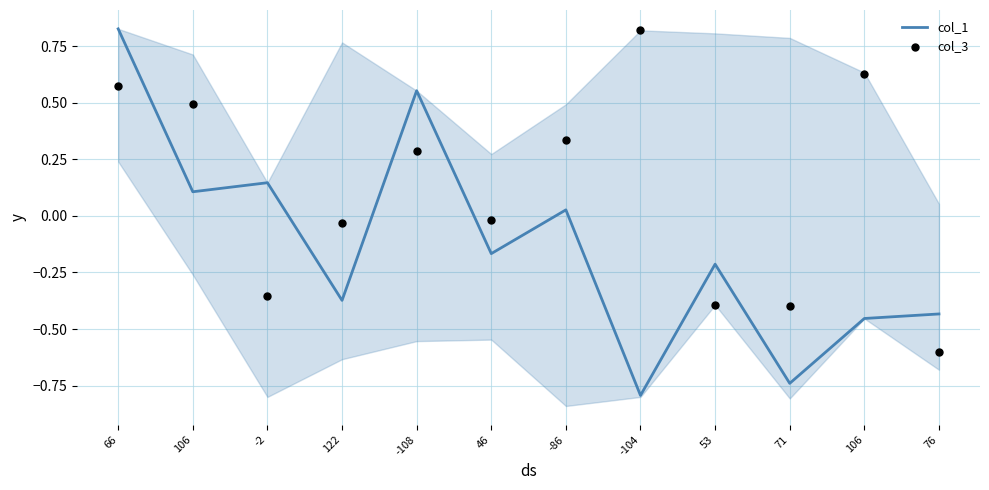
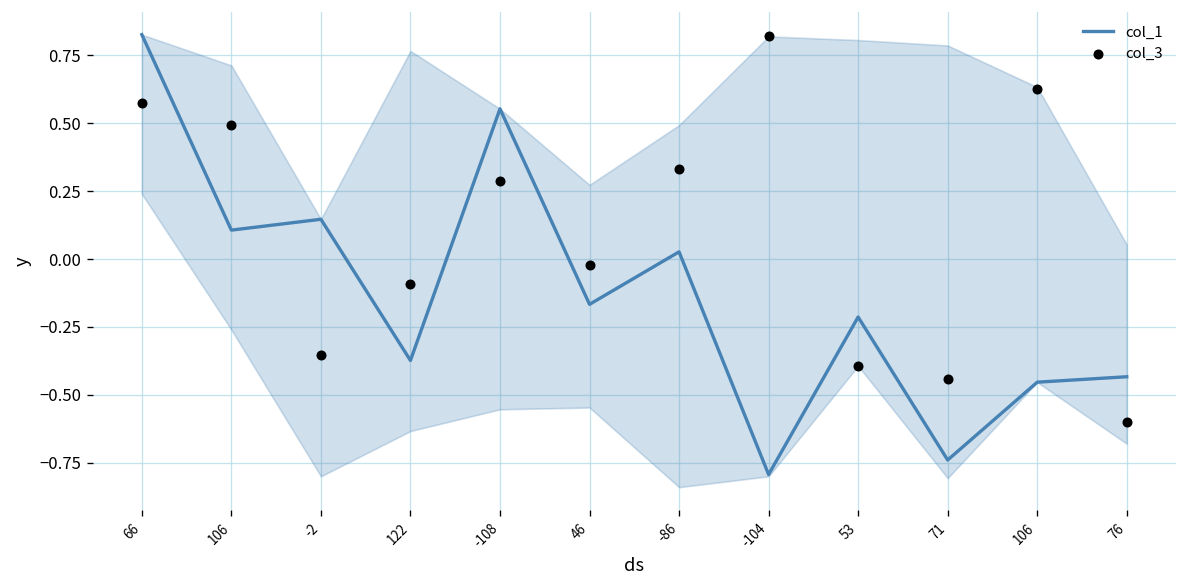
col_3, 122: -0.03 -> -0.09
col_3, 71: -0.40 -> -0.44
